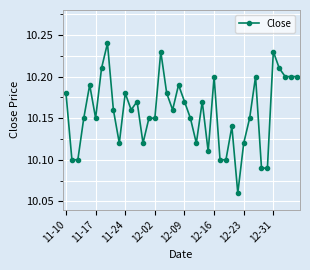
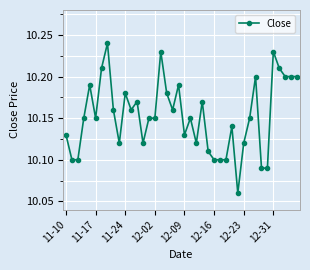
11-10: 10.18 -> 10.13
12-09: 10.17 -> 10.13
12-16: 10.2 -> 10.1
